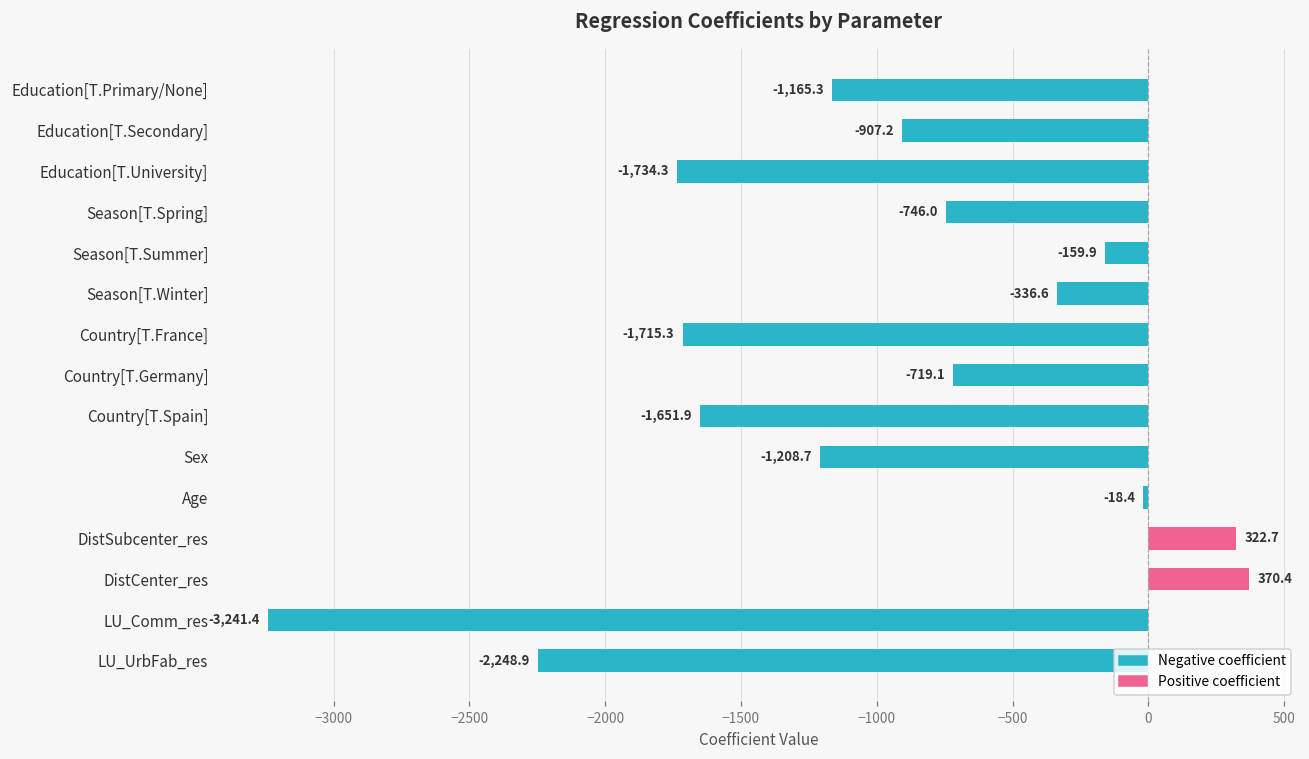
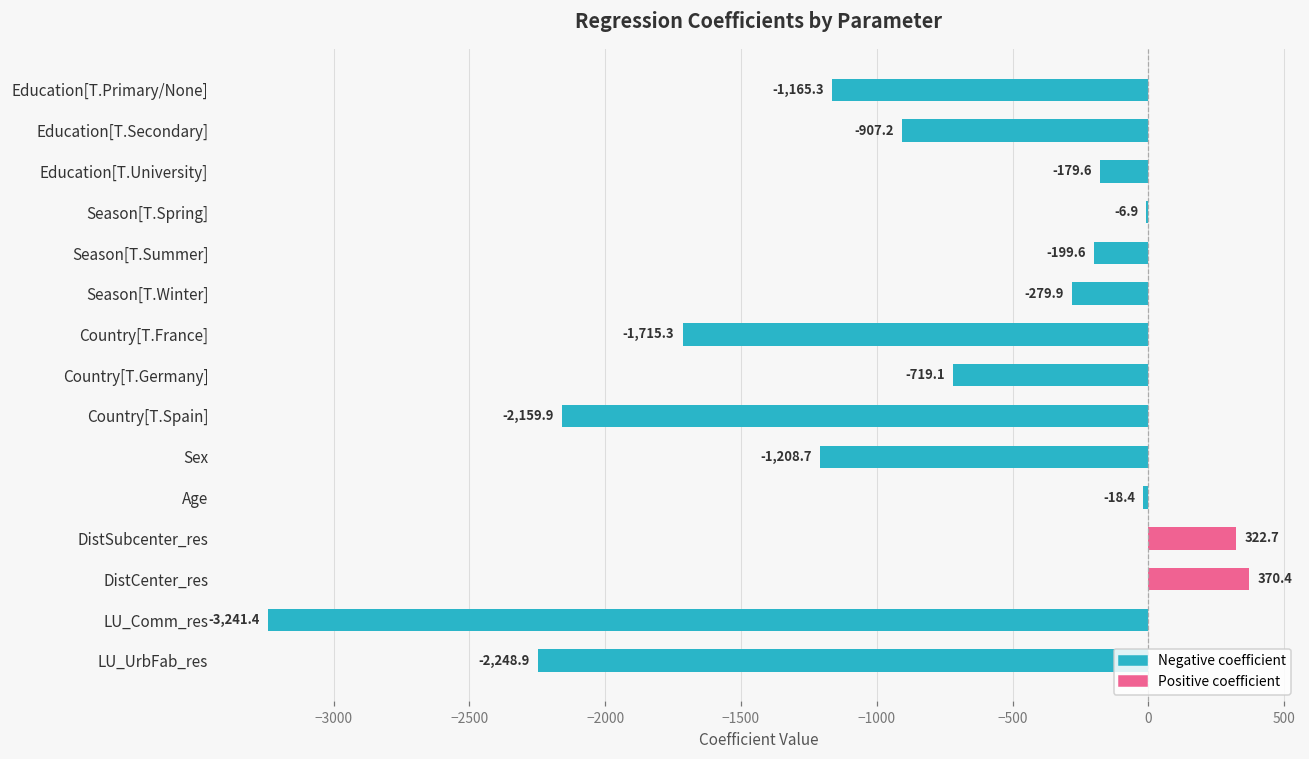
Education[T.University]: -1,734.3 -> -179.6
Season[T.Spring]: -746.0 -> -6.9
Season[T.Summer]: -159.9 -> -199.6
Season[T.Winter]: -336.6 -> -279.9
Country[T.Spain]: -1,651.9 -> -2,159.9
